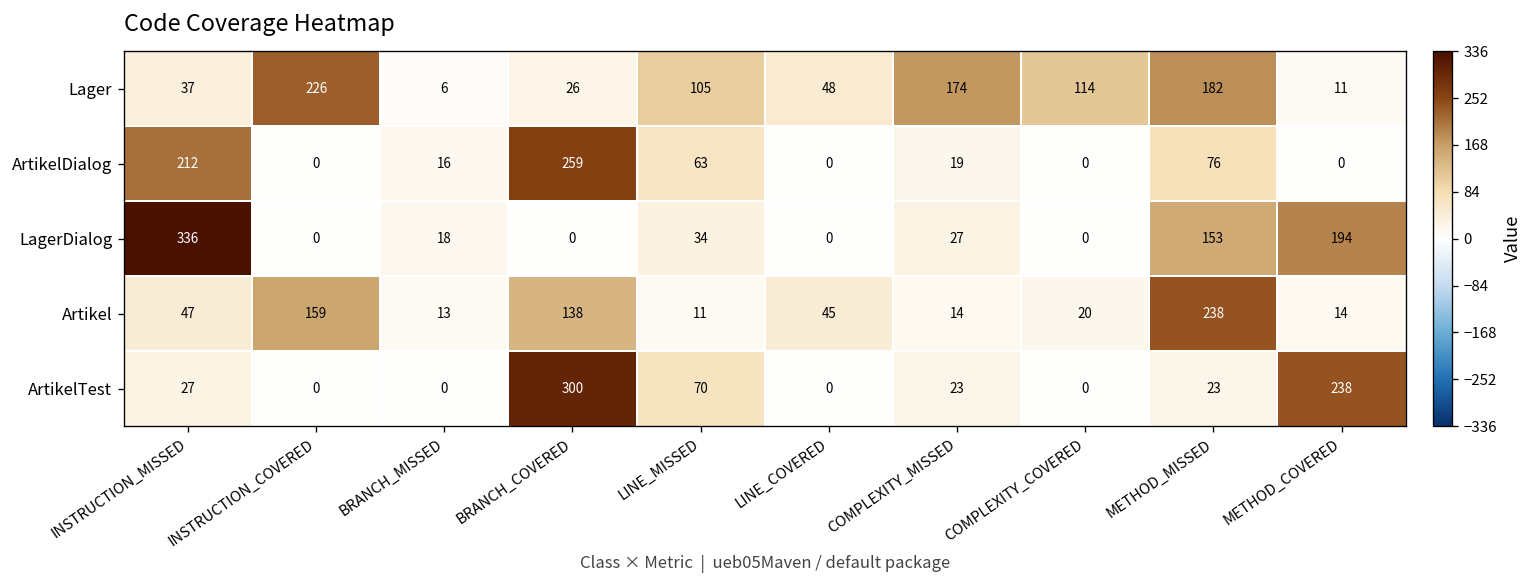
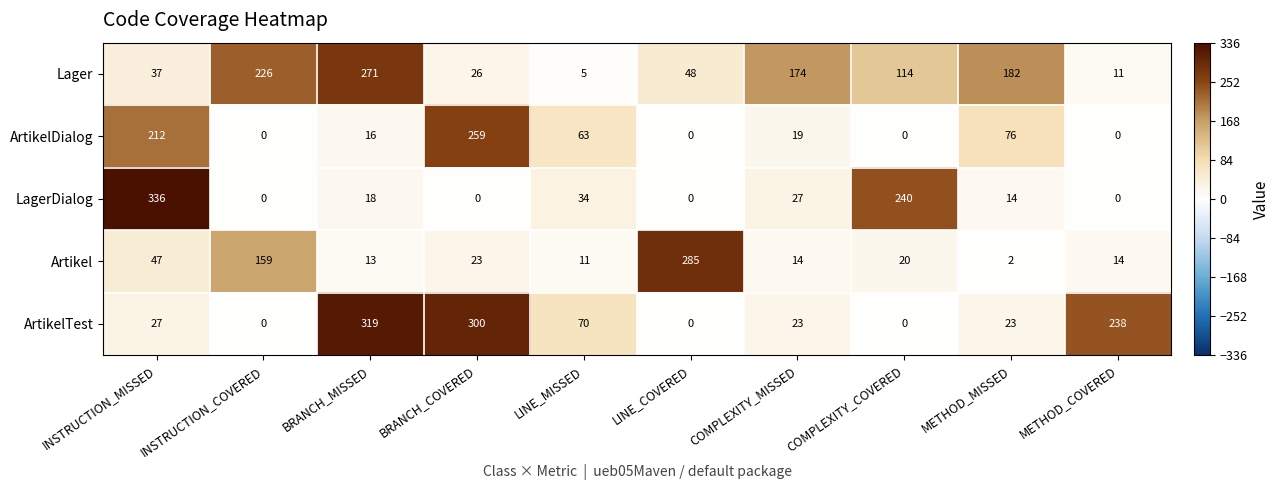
Lager, BRANCH_MISSED: 6 -> 271
Lager, LINE_MISSED: 105 -> 5
LagerDialog, COMPLEXITY_COVERED: 0 -> 240
LagerDialog, METHOD_MISSED: 153 -> 14
LagerDialog, METHOD_COVERED: 194 -> 0
Artikel, BRANCH_COVERED: 138 -> 23
Artikel, LINE_COVERED: 45 -> 285
Artikel, METHOD_MISSED: 238 -> 2
ArtikelTest, BRANCH_MISSED: 0 -> 319
